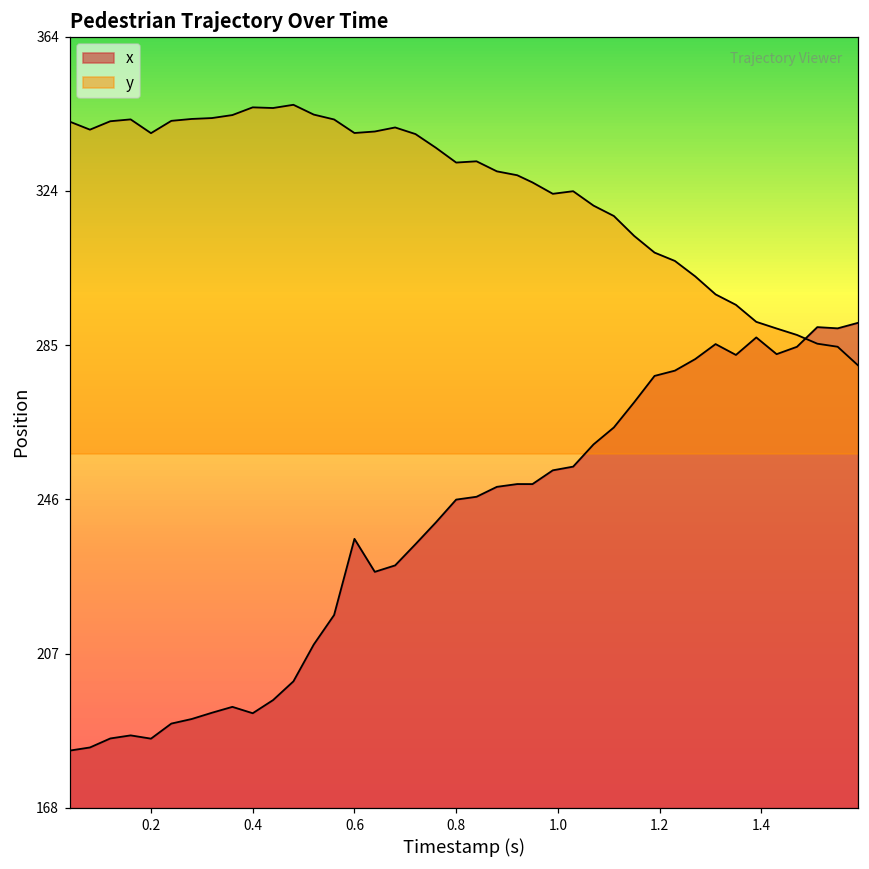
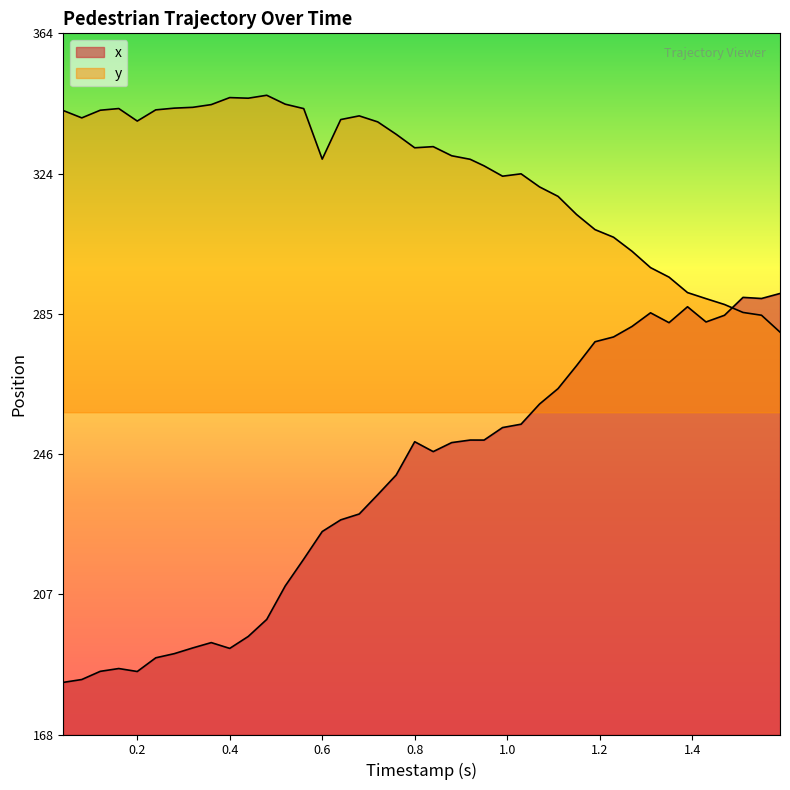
x, 0.6: 236 -> 224
y, 0.6: 339 -> 328
x, 0.8: 246 -> 249
